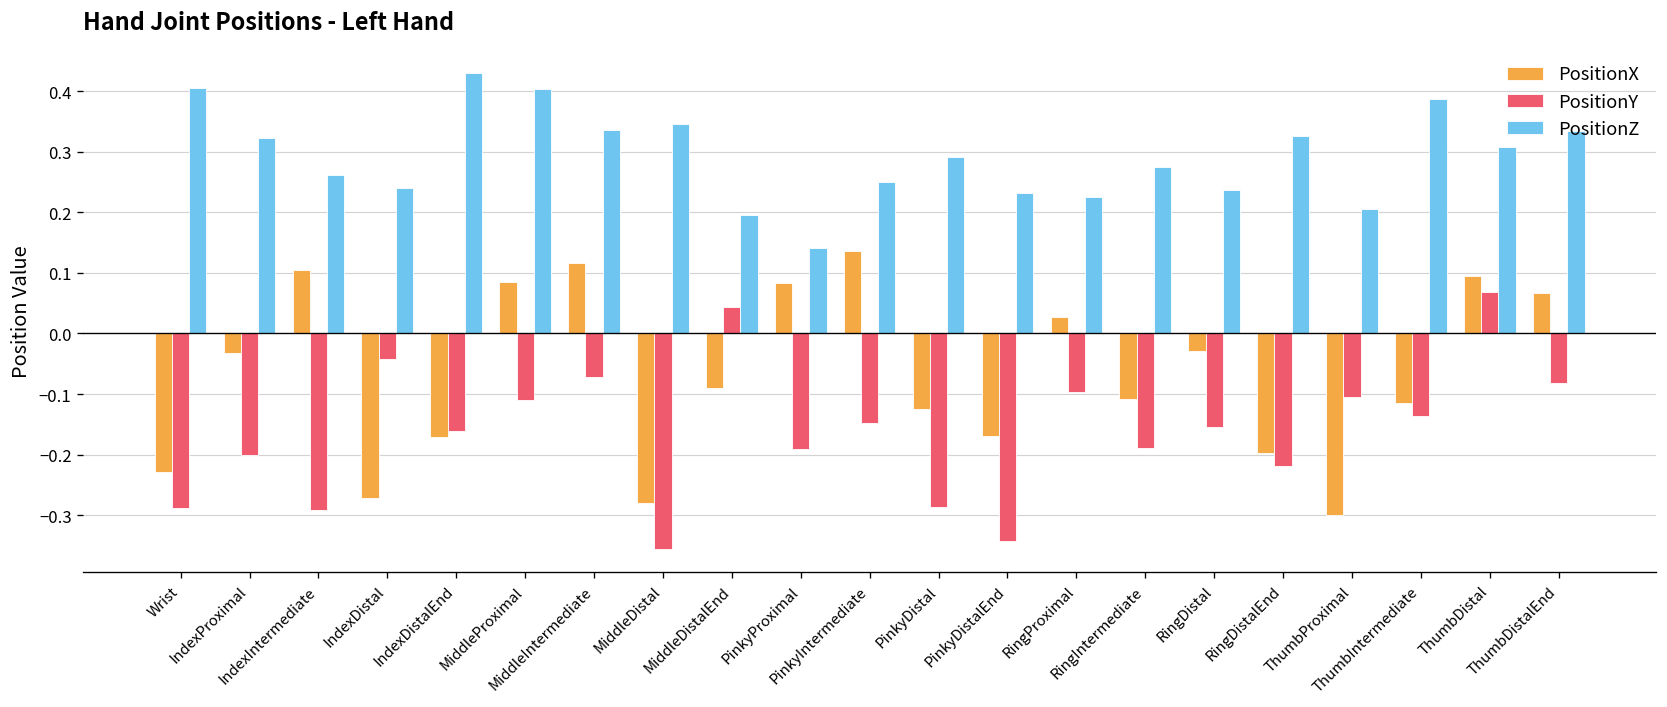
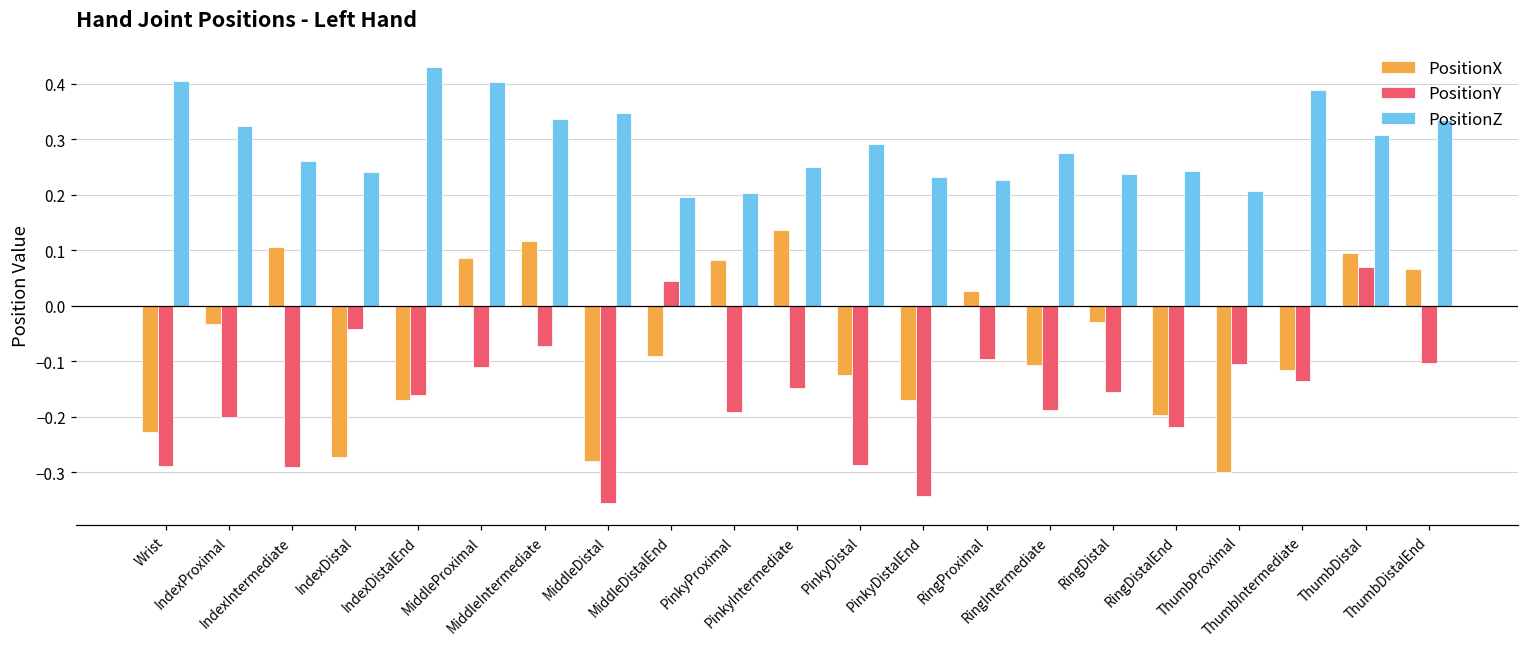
PositionZ, PinkyProximal: 0.14 -> 0.20
PositionZ, RingDistalEnd: 0.33 -> 0.24
PositionY, ThumbDistalEnd: -0.08 -> -0.10
